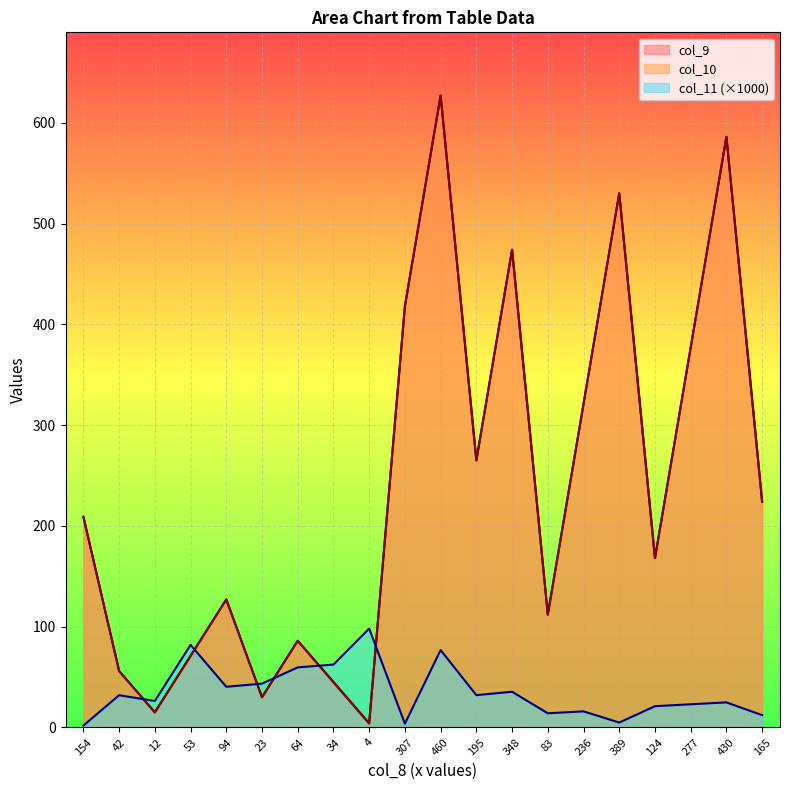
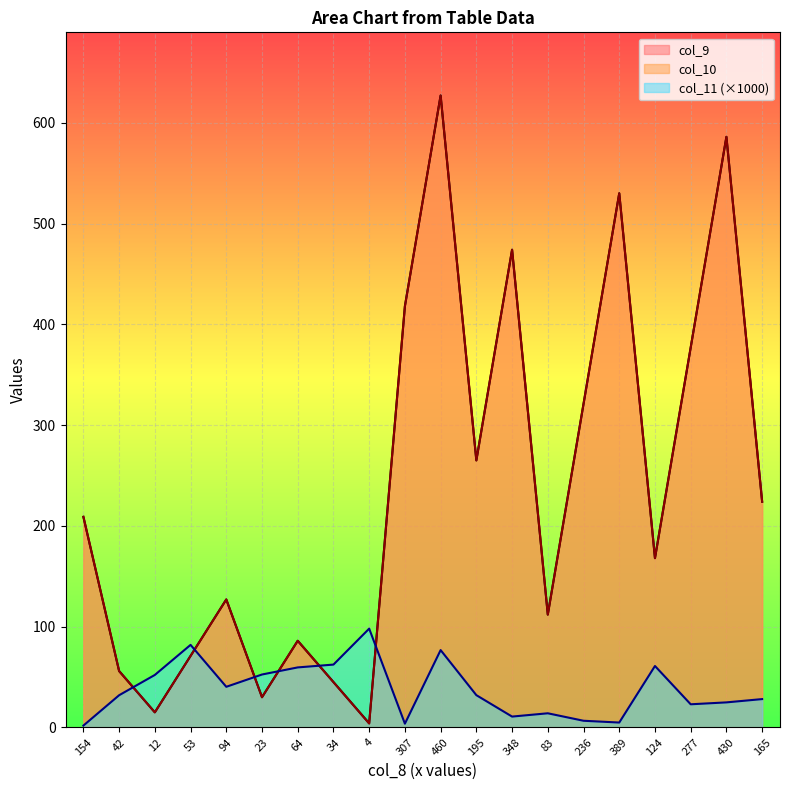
col_11 (×1000), 12: 26 -> 52
col_11 (×1000), 23: 43 -> 53
col_11 (×1000), 348: 35 -> 11
col_11 (×1000), 236: 16 -> 7
col_11 (×1000), 124: 21 -> 61
col_11 (×1000), 165: 12 -> 28
